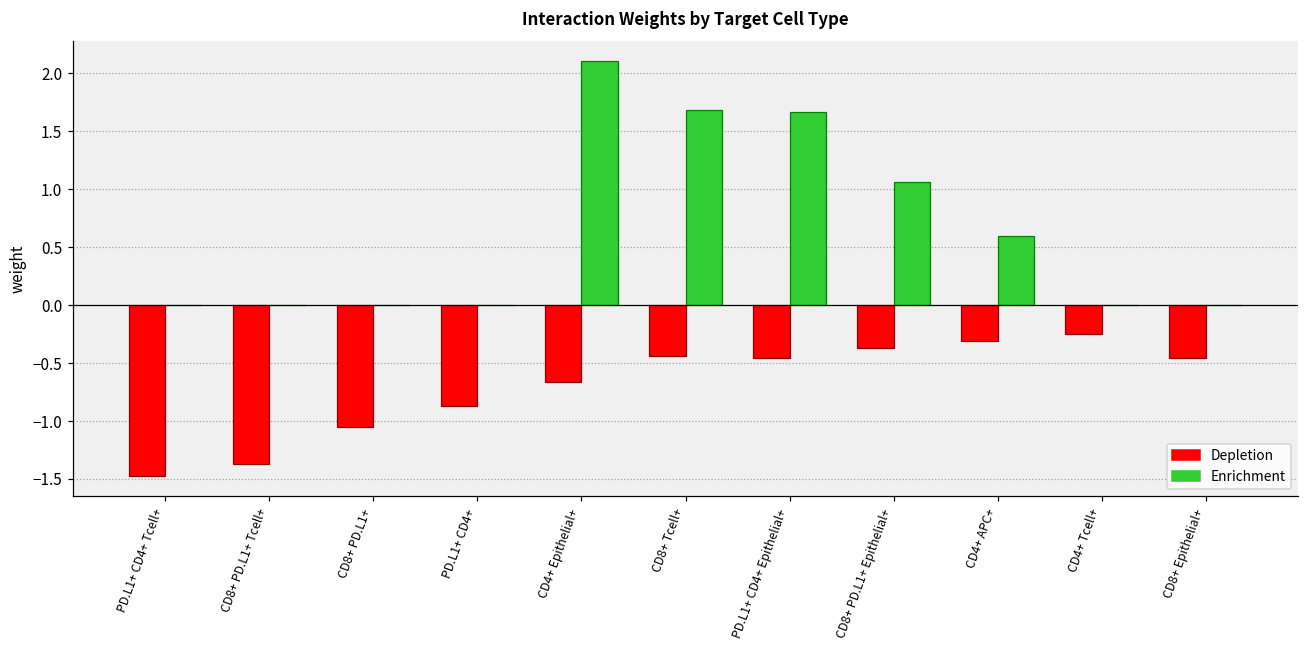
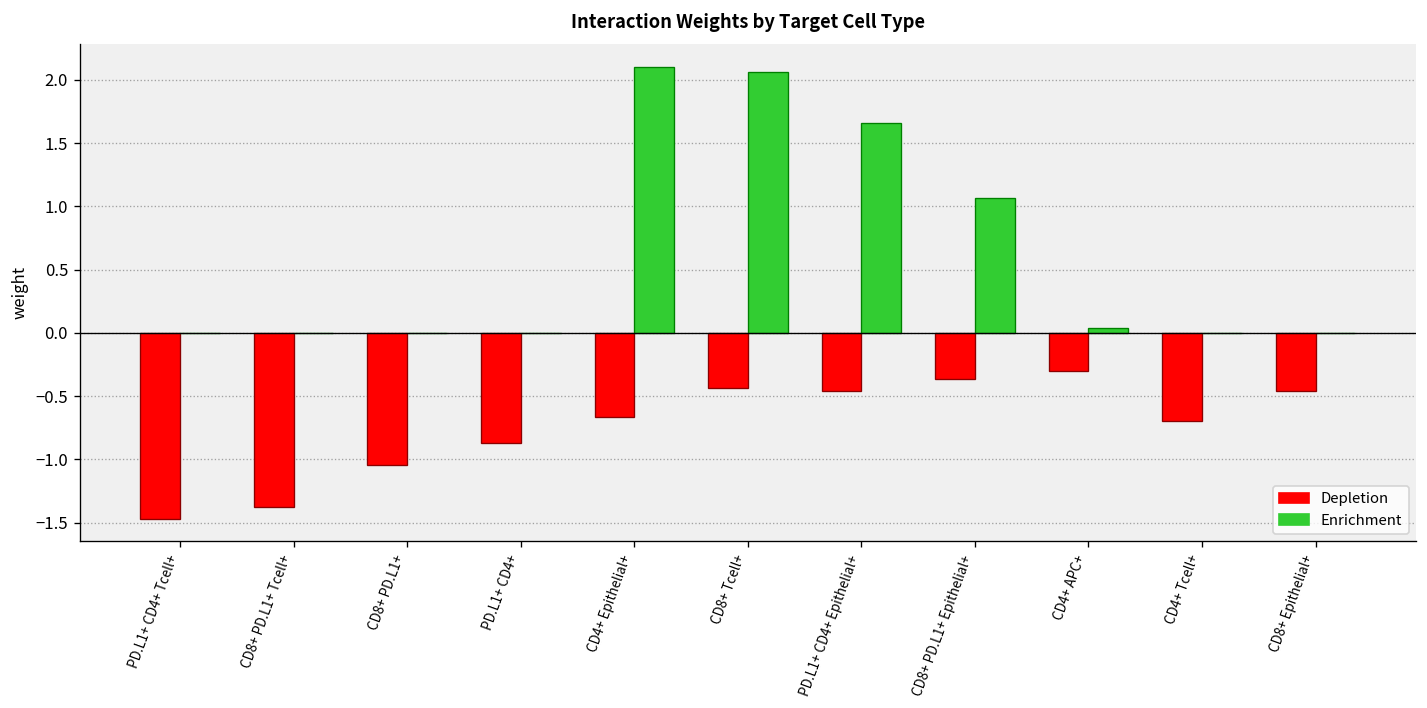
Enrichment, CD8+ Tcell+: 1.68 -> 2.06
Enrichment, CD4+ APC+: 0.60 -> 0.04
Depletion, CD4+ Tcell+: -0.25 -> -0.70
